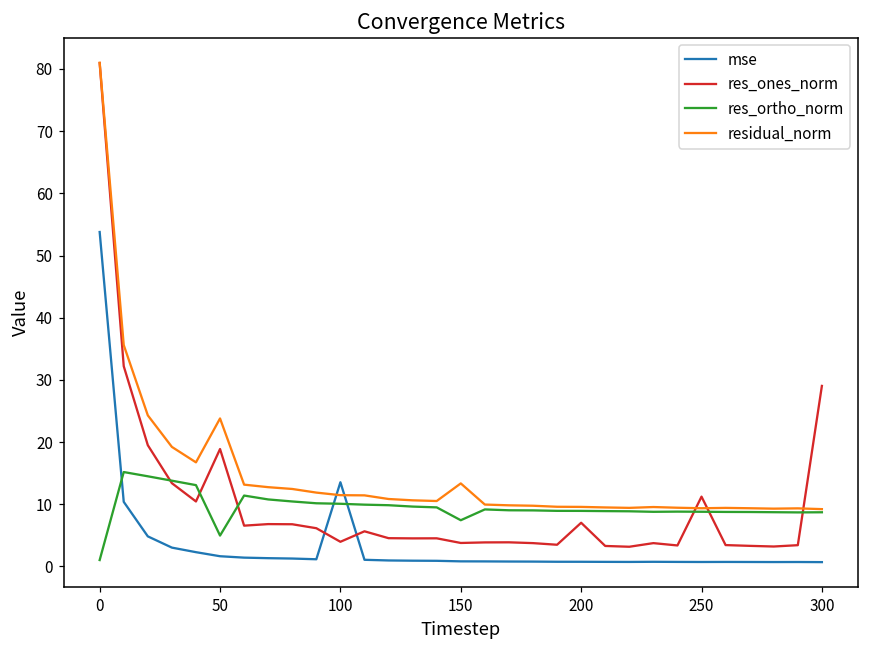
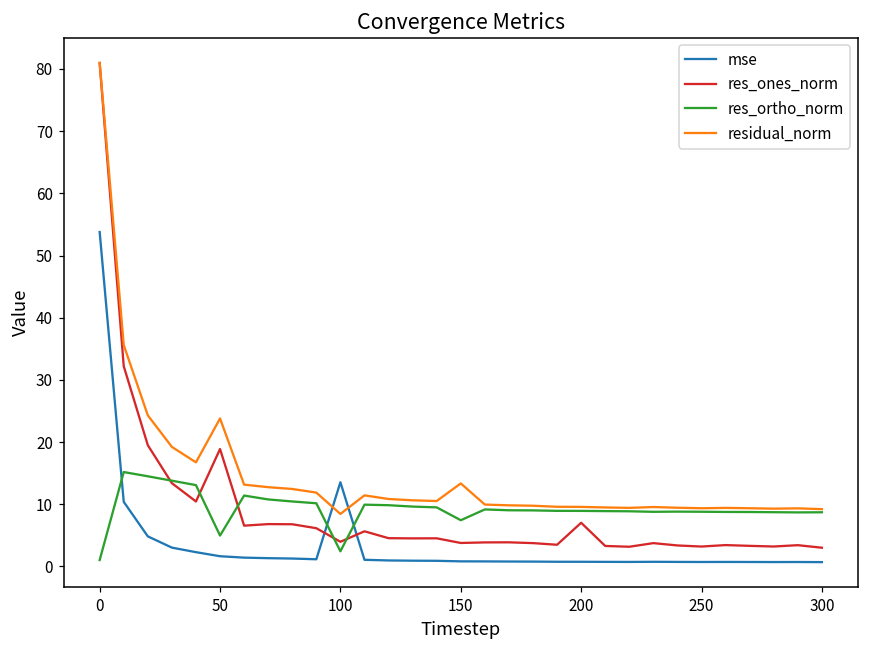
res_ortho_norm, 100: 10 -> 2
residual_norm, 100: 11 -> 8
res_ones_norm, 250: 11 -> 3
res_ones_norm, 300: 29 -> 3
